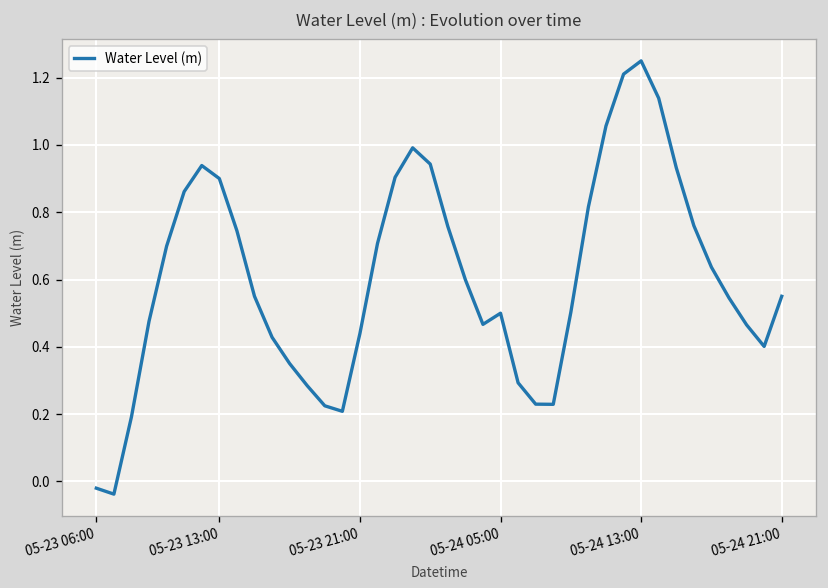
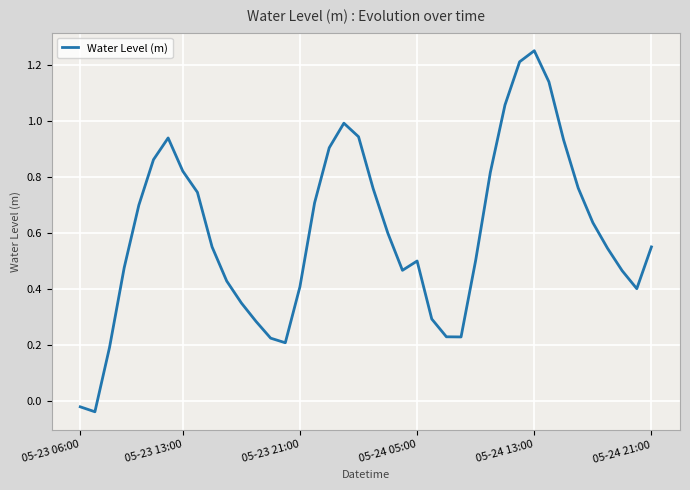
05-23 13:00: 0.90 -> 0.82
05-23 21:00: 0.44 -> 0.41
